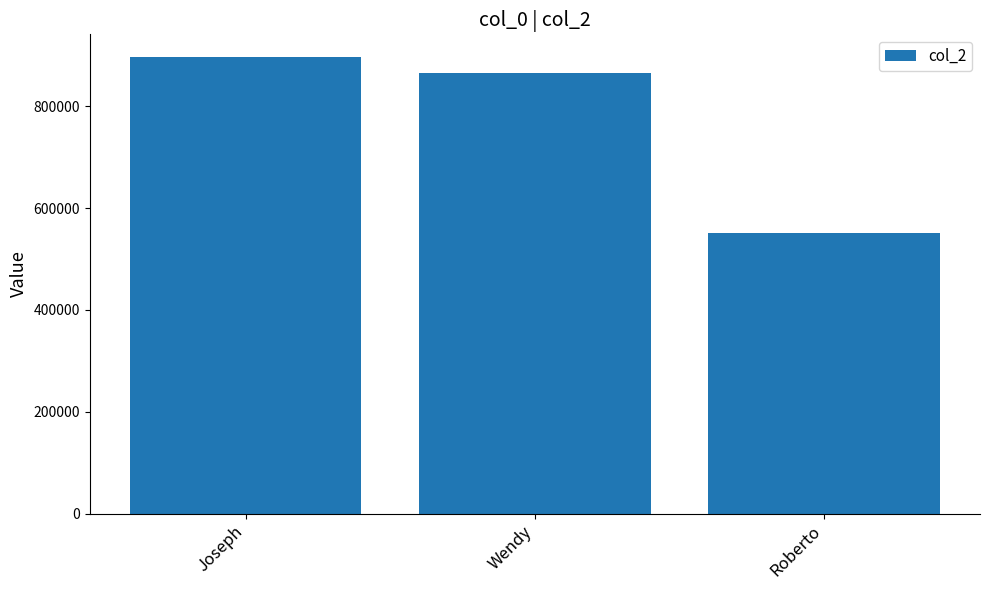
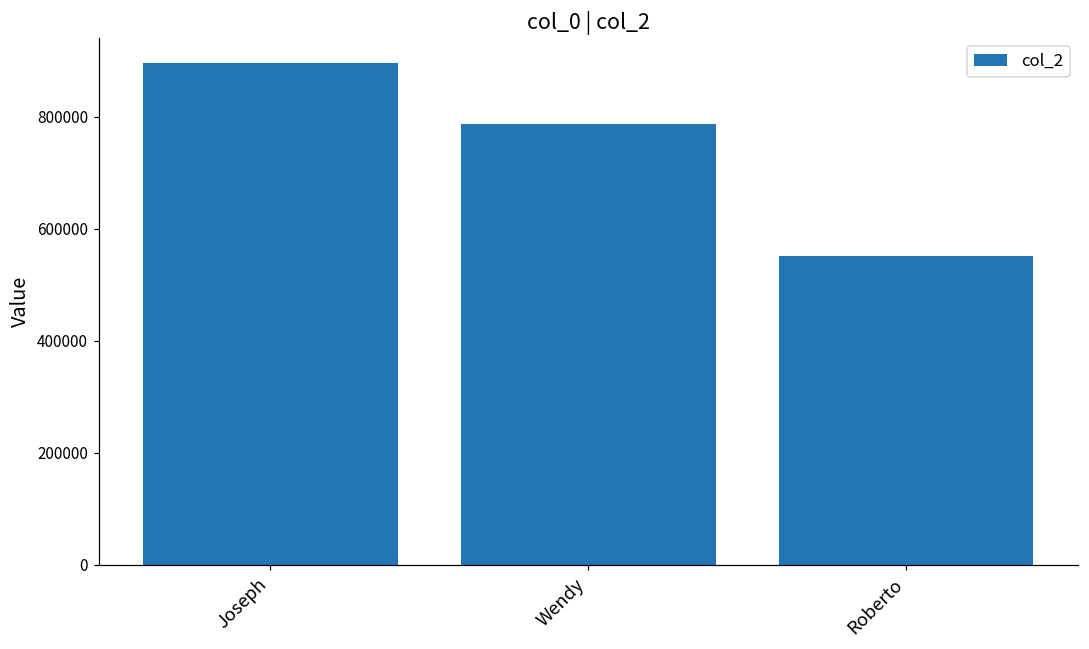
Wendy: 870000 -> 790000
